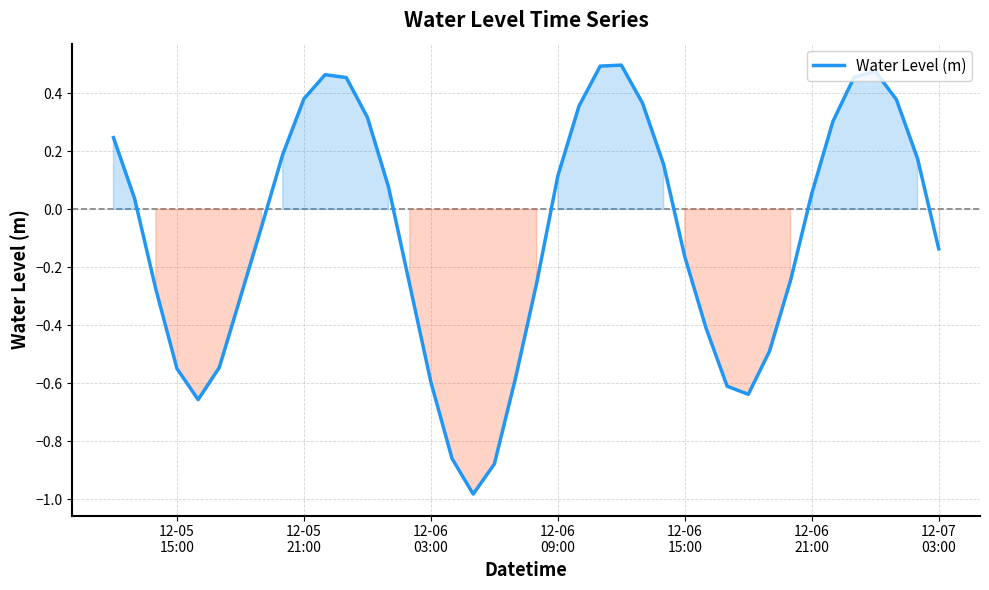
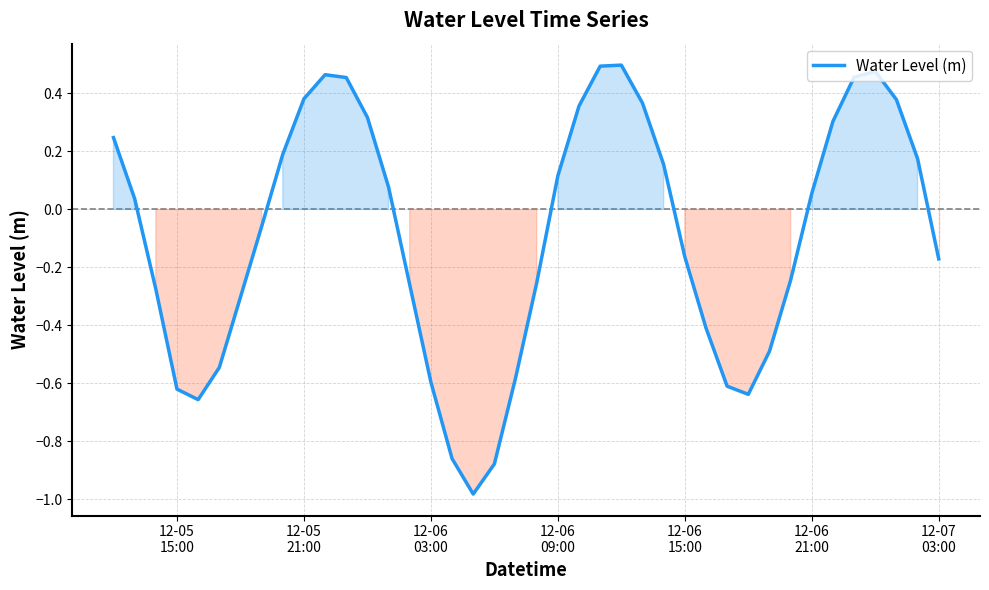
12-05 15:00: -0.55 -> -0.62
12-07 03:00: -0.14 -> -0.17
